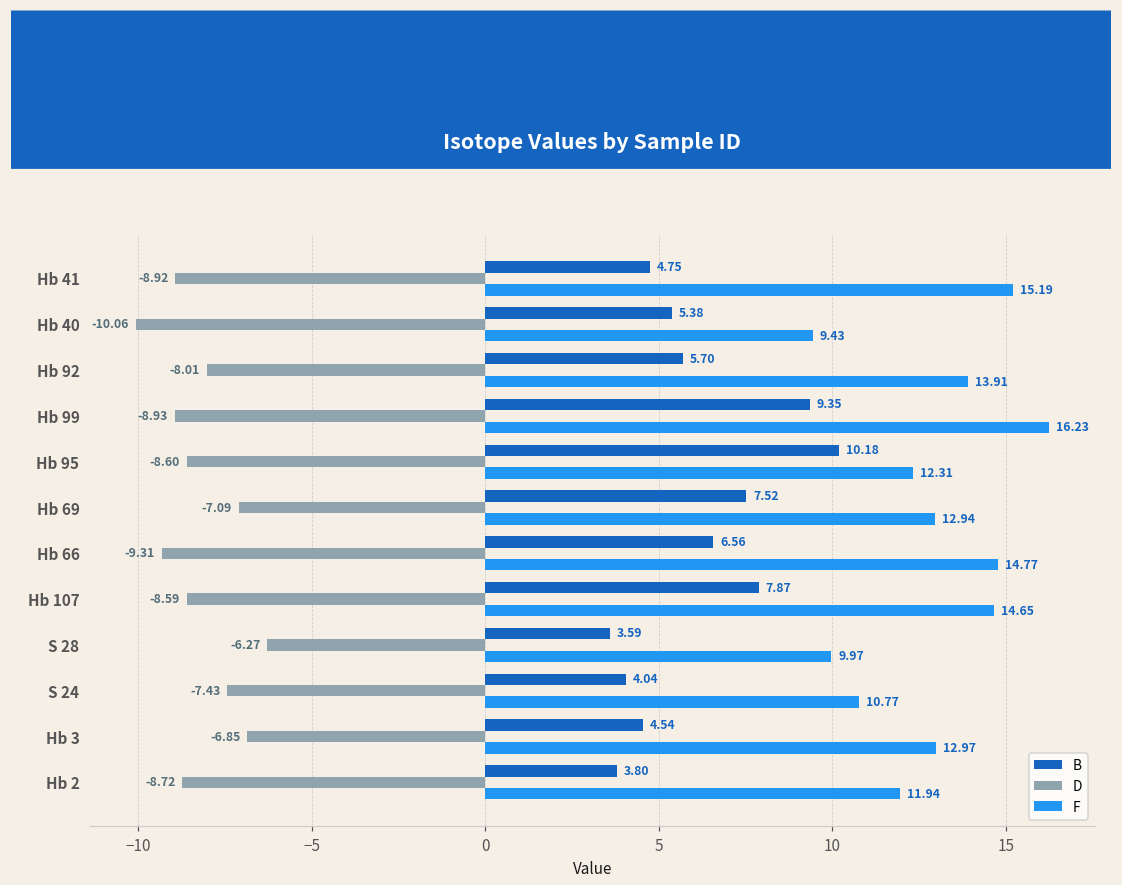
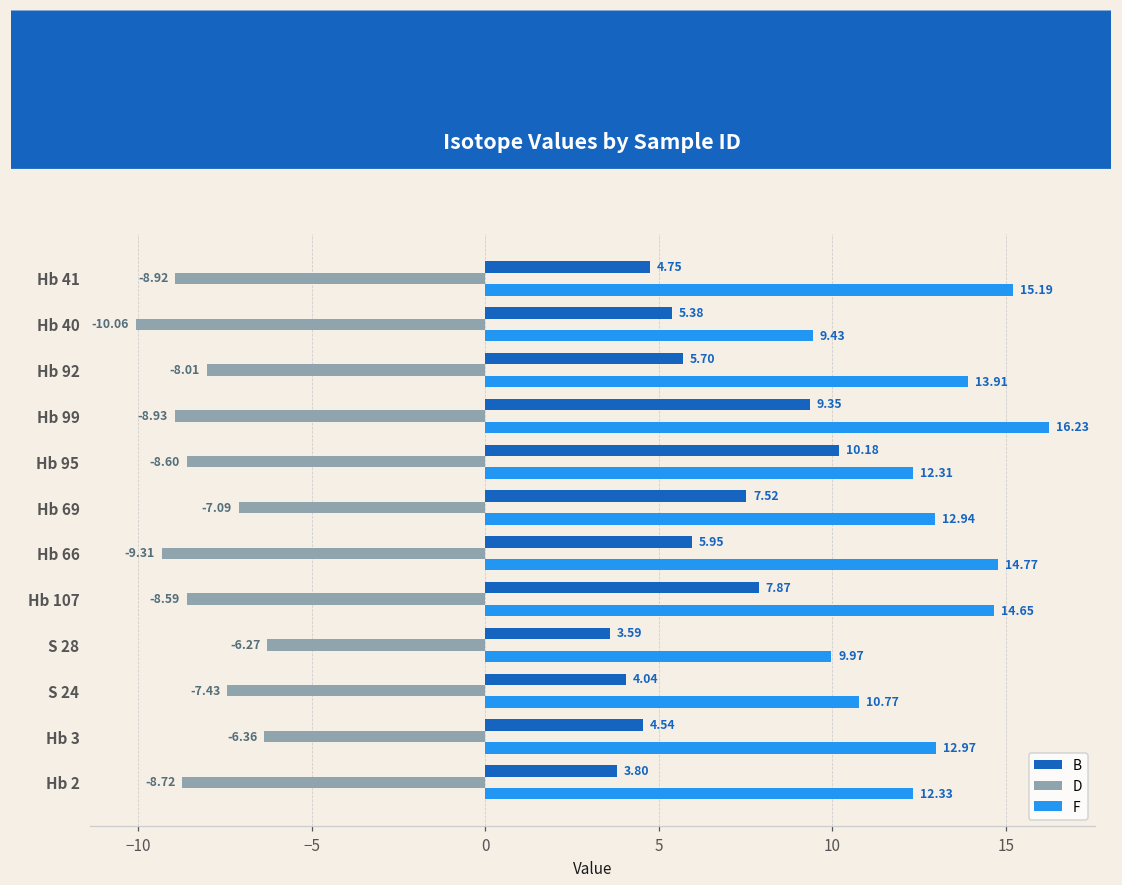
B, Hb 66: 6.56 -> 5.95
D, Hb 3: -6.85 -> -6.36
F, Hb 2: 11.94 -> 12.33
